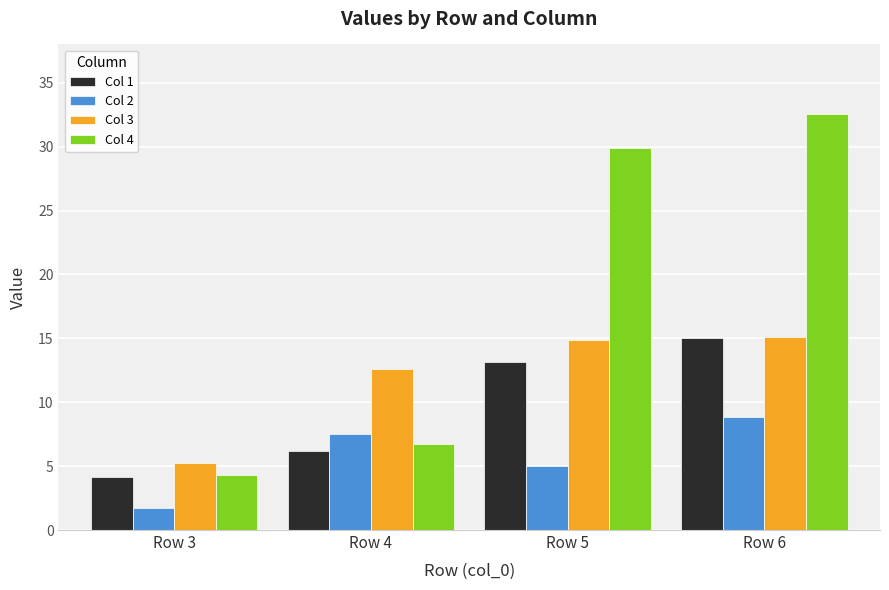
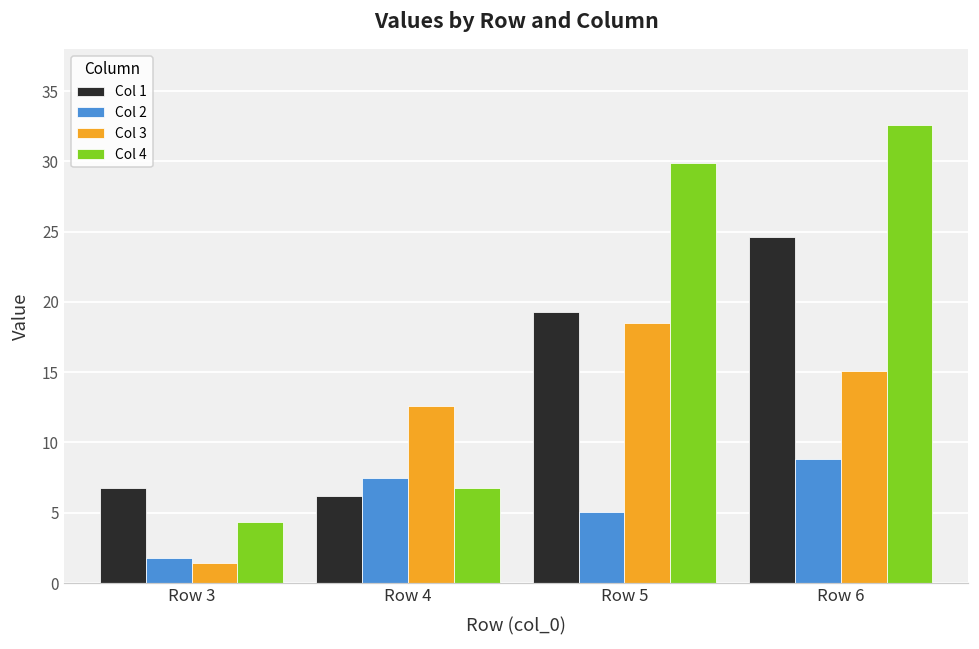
Col 1, Row 3: 4.1 -> 6.8
Col 3, Row 3: 5.3 -> 1.5
Col 1, Row 5: 13.2 -> 19.3
Col 3, Row 5: 14.9 -> 18.5
Col 1, Row 6: 15.0 -> 24.6
